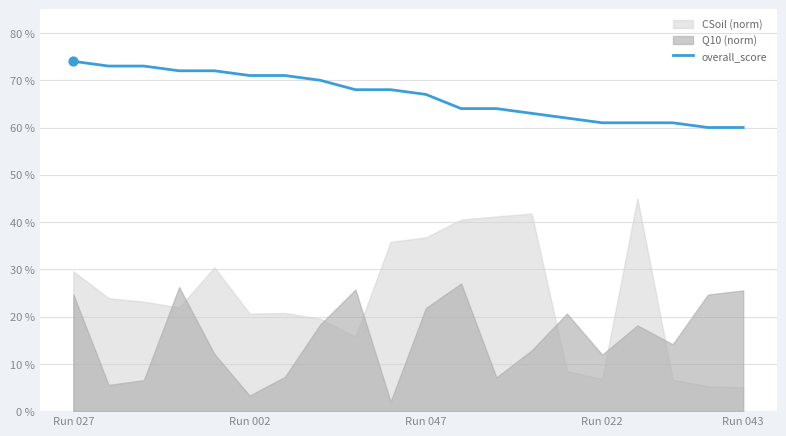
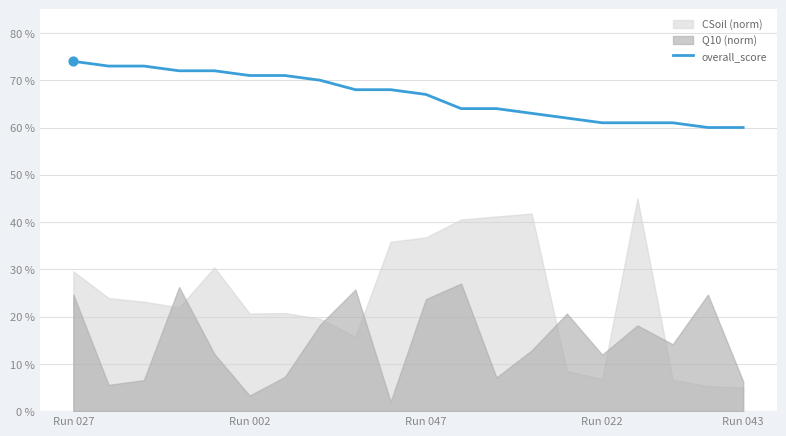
Q10 (norm), Run 047: 22 % -> 24 %
Q10 (norm), Run 043: 26 % -> 6 %
